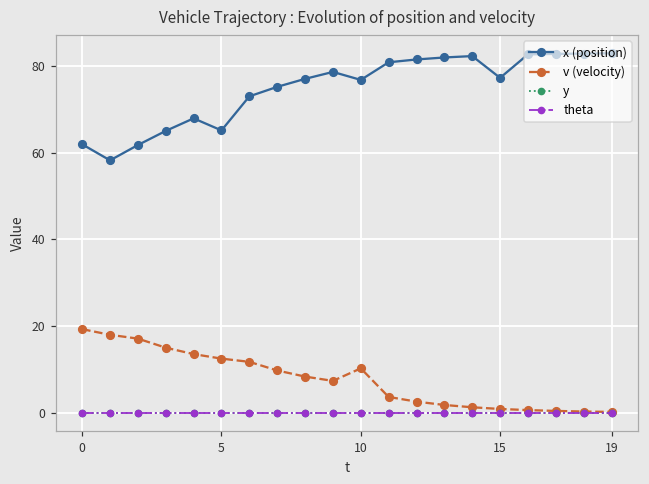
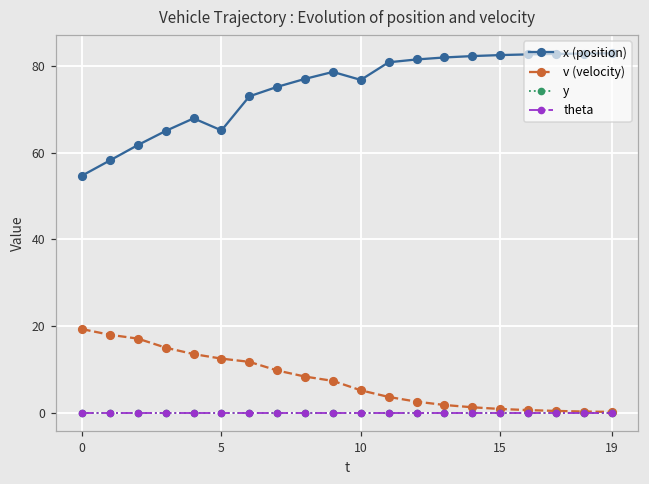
x (position), 0: 62 -> 55
v (velocity), 10: 10 -> 5
x (position), 15: 77 -> 82
